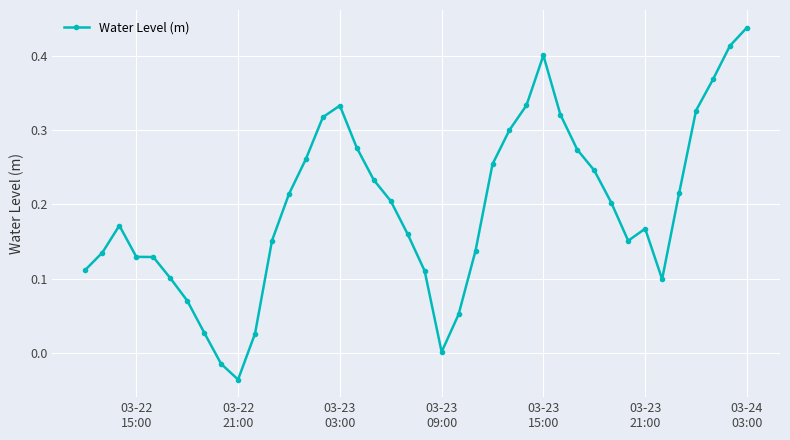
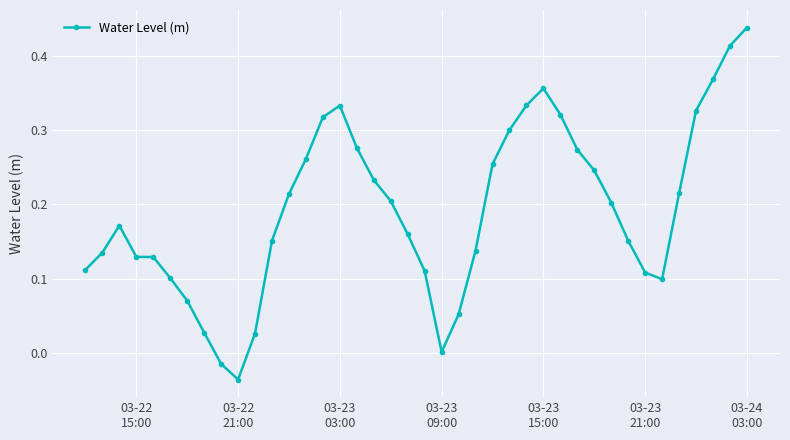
03-23 15:00: 0.40 -> 0.36
03-23 21:00: 0.17 -> 0.11
